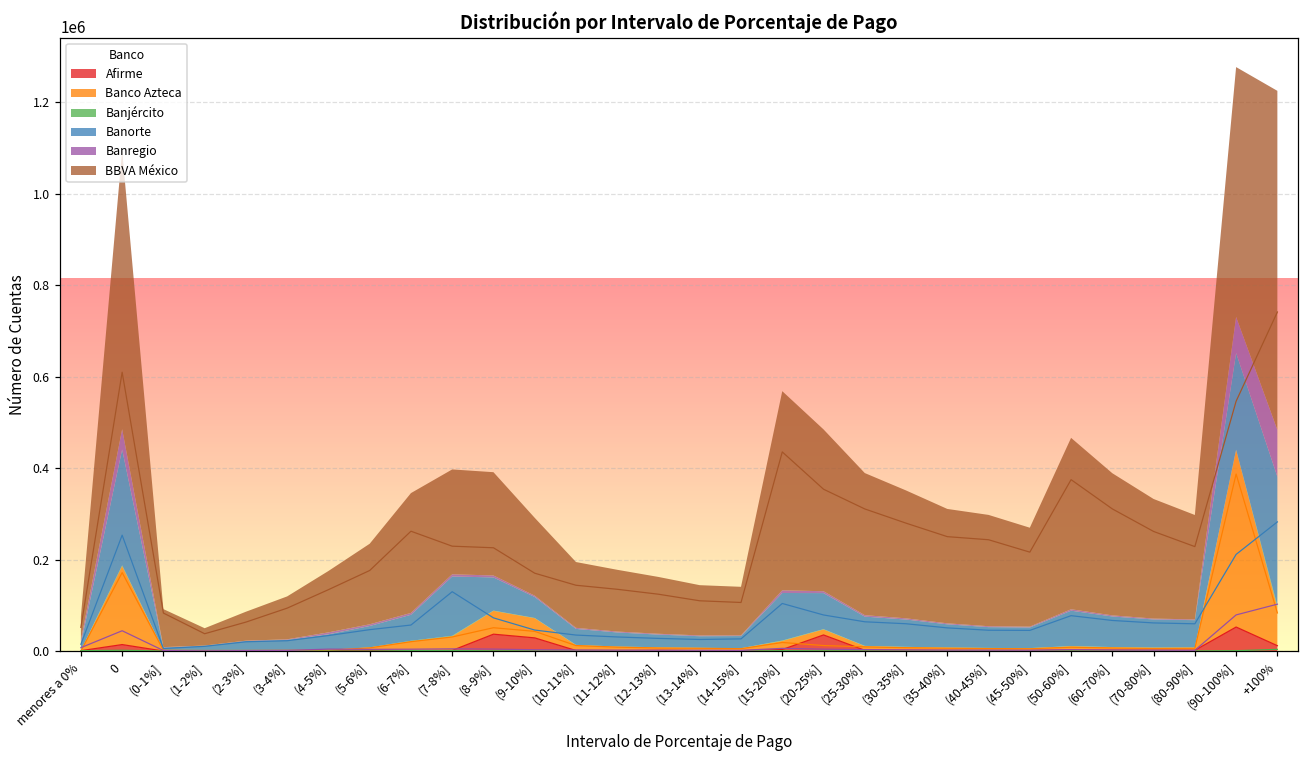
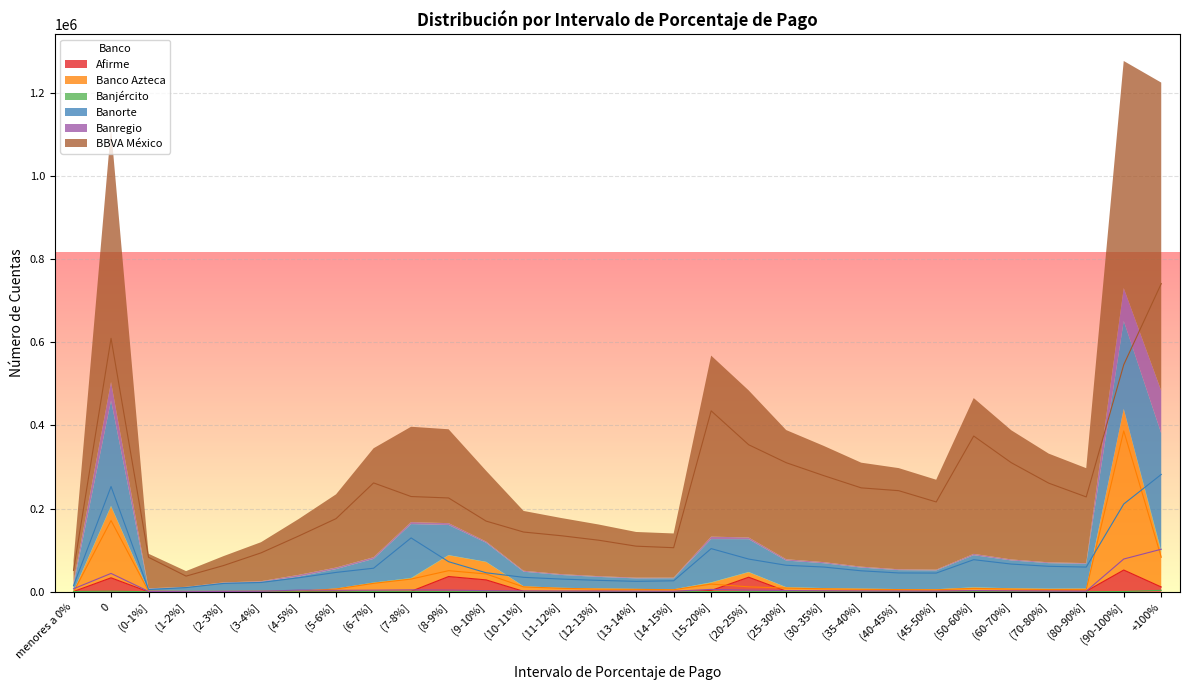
Afirme, 0: 10000 -> 30000
